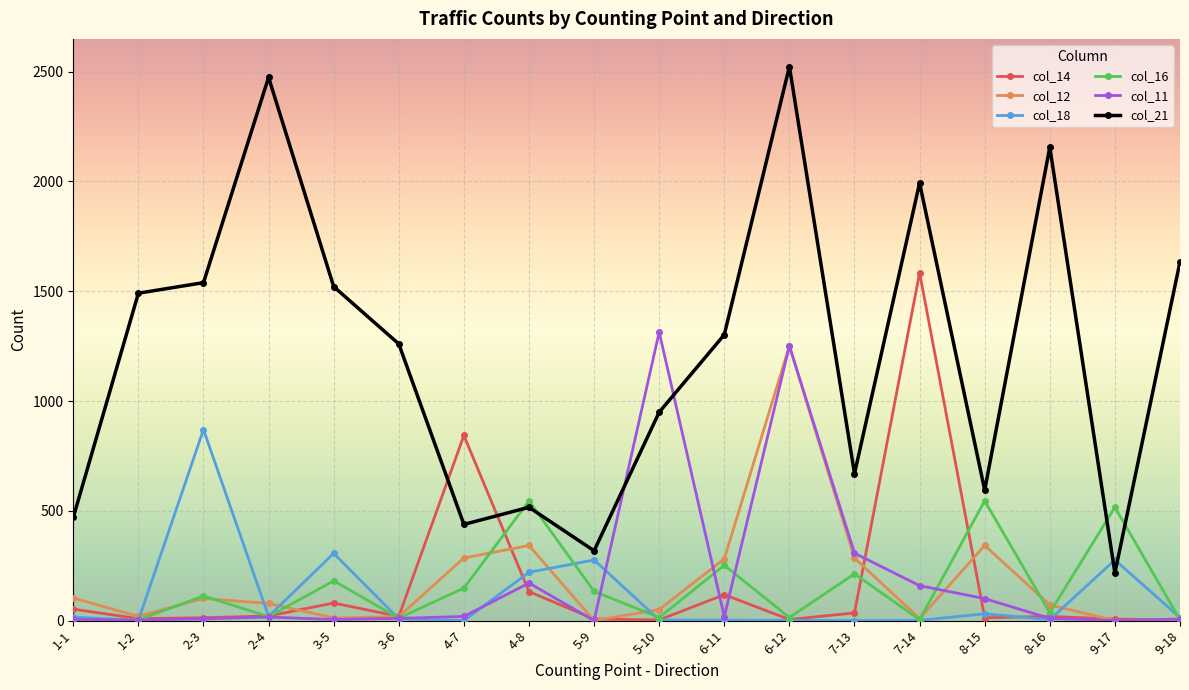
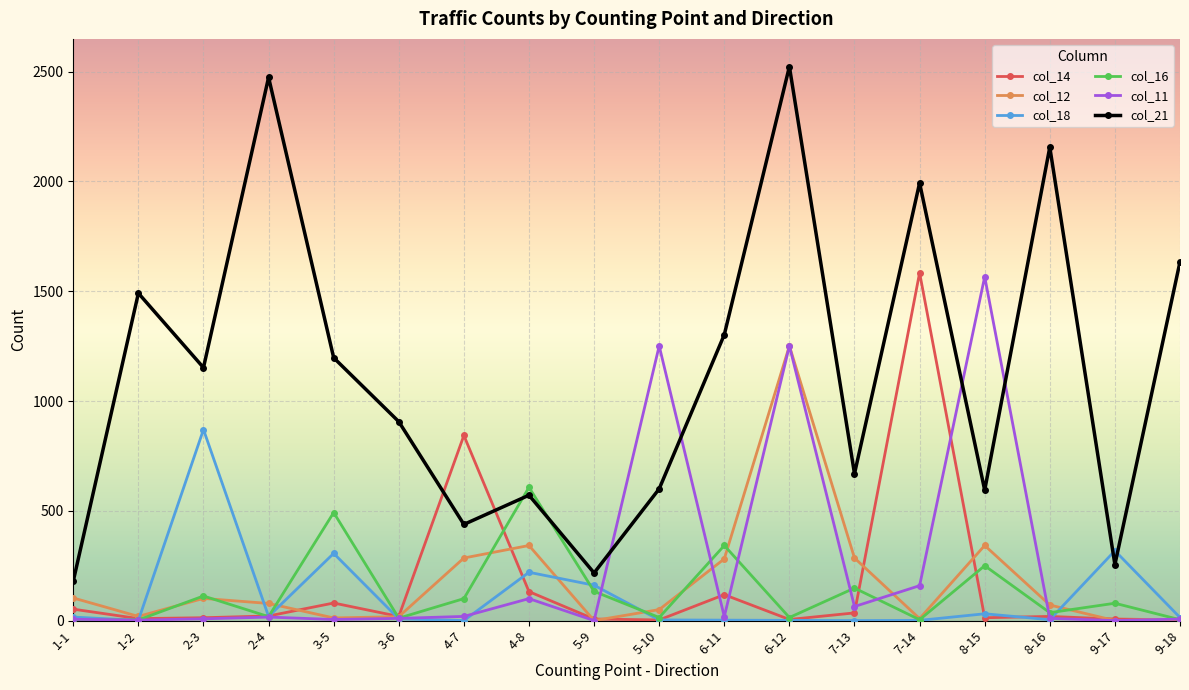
col_21, 1-1: 470 -> 180
col_21, 2-3: 1540 -> 1150
col_16, 3-5: 180 -> 490
col_21, 3-5: 1520 -> 1200
col_21, 3-6: 1260 -> 910
col_16, 4-7: 150 -> 100
col_16, 4-8: 550 -> 610
col_11, 4-8: 170 -> 100
col_21, 4-8: 520 -> 570
col_18, 5-9: 280 -> 160
col_21, 5-9: 320 -> 220
col_11, 5-10: 1310 -> 1250
col_21, 5-10: 950 -> 600
col_16, 6-11: 250 -> 340
col_16, 7-13: 210 -> 150
col_11, 7-13: 310 -> 60
col_16, 8-15: 550 -> 250
col_11, 8-15: 100 -> 1570
col_18, 9-17: 280 -> 320
col_16, 9-17: 520 -> 80
col_21, 9-17: 220 -> 260
